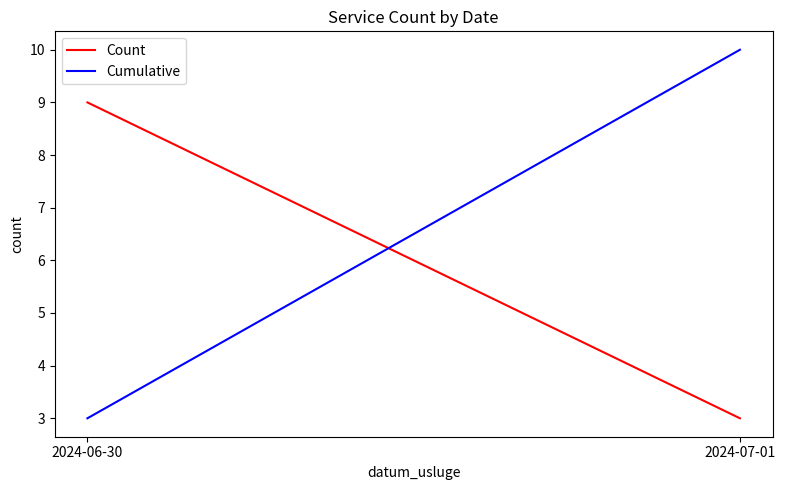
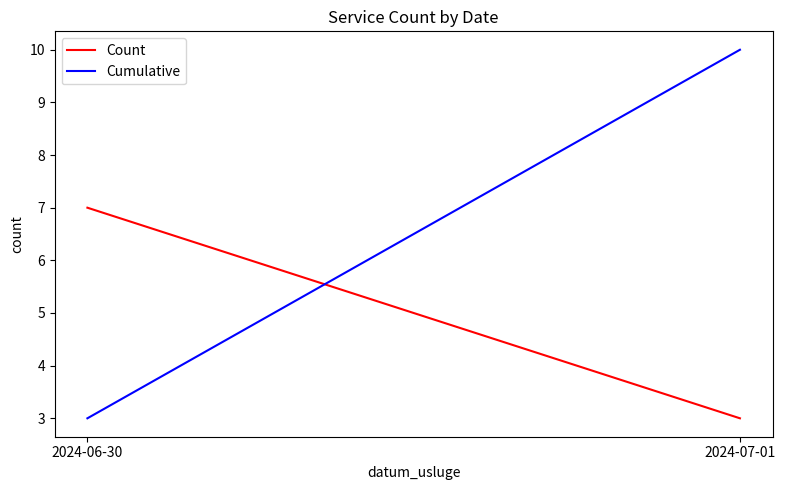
Count, 2024-06-30: 9 -> 7
